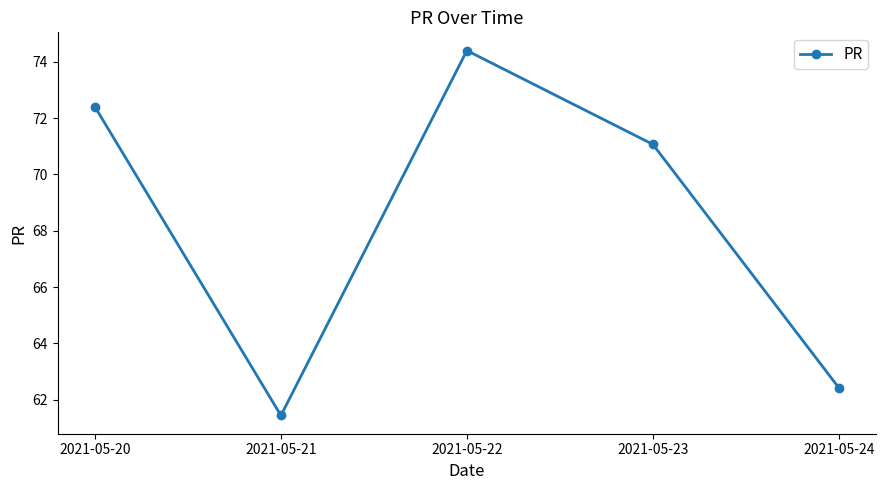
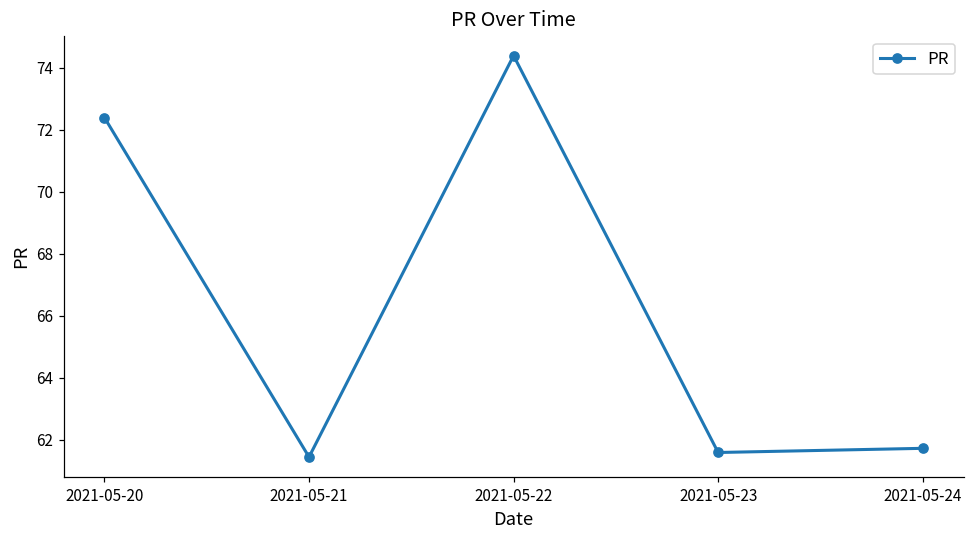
2021-05-23: 71.1 -> 61.6
2021-05-24: 62.4 -> 61.7
